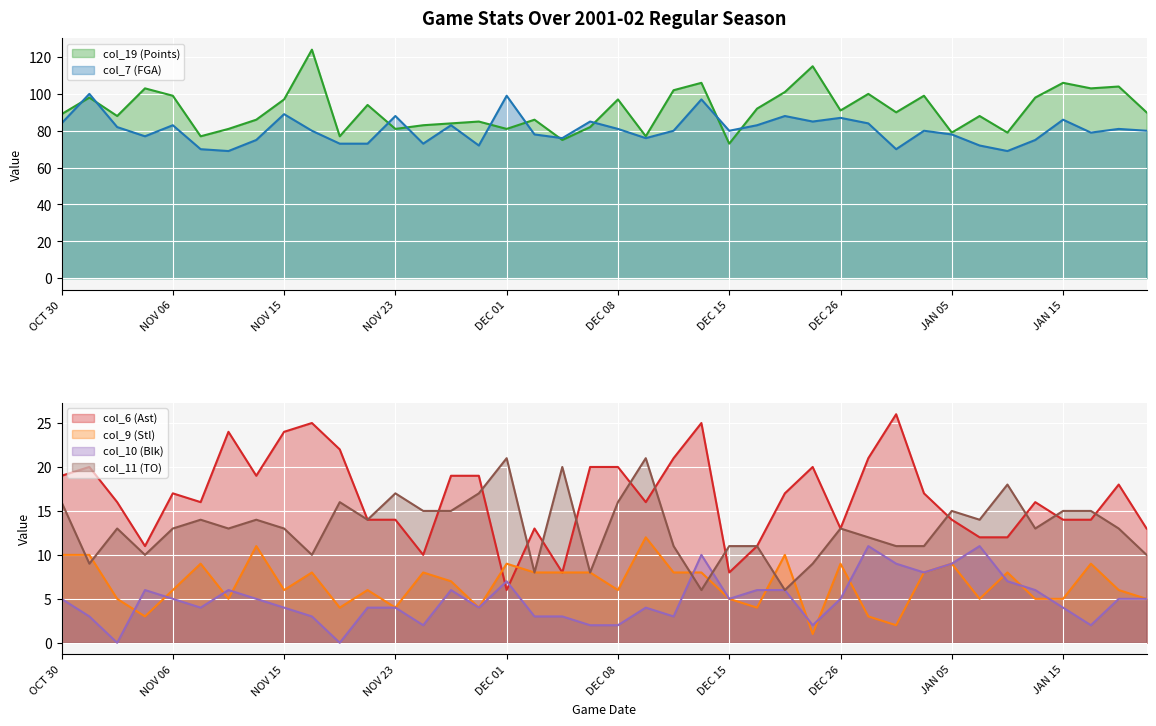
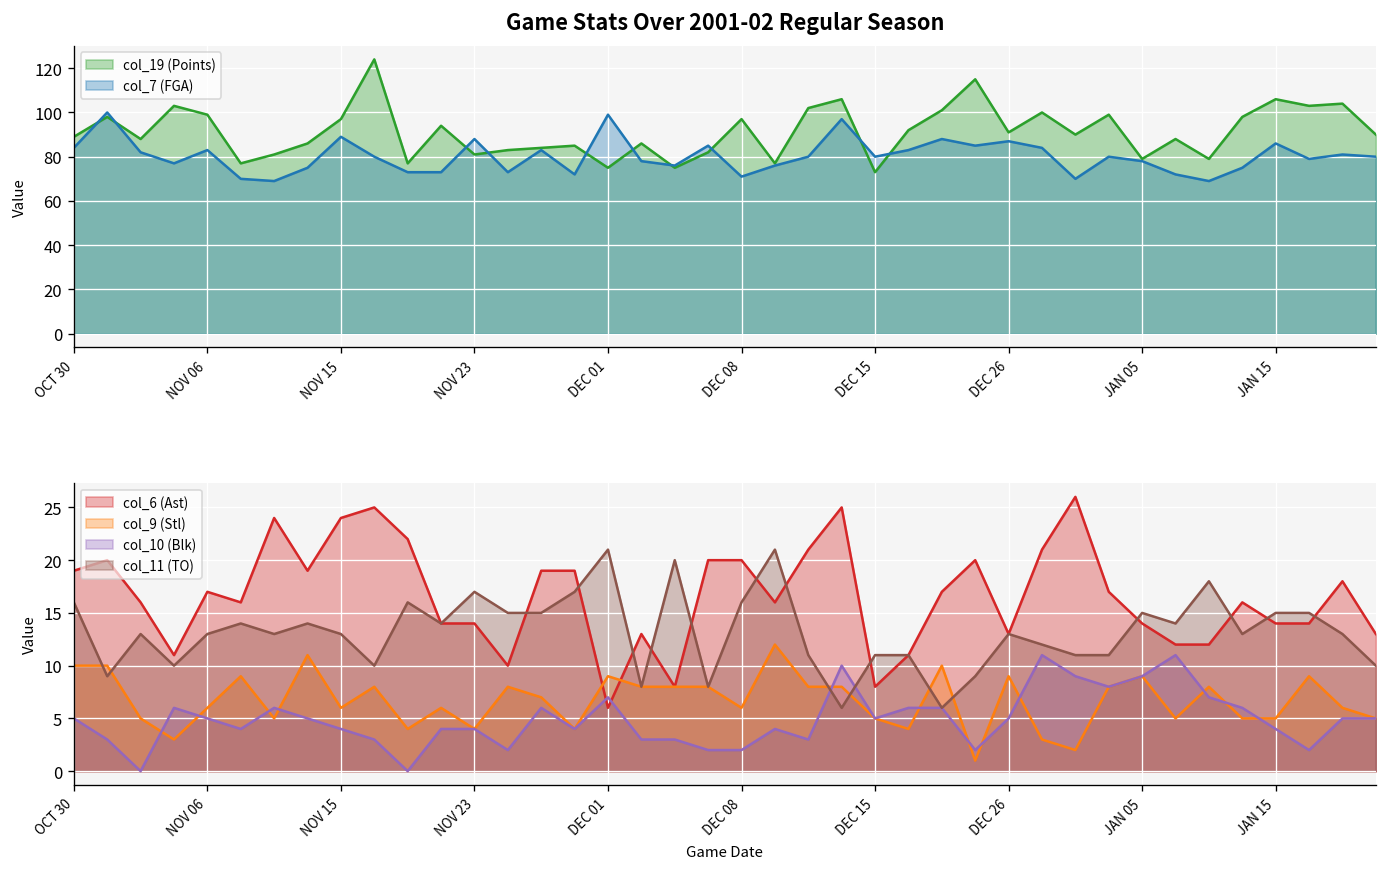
Game Stats Over 2001-02 Regular Season, col_19 (Points), DEC 01: 81 -> 75
Game Stats Over 2001-02 Regular Season, col_7 (FGA), DEC 08: 81 -> 71
